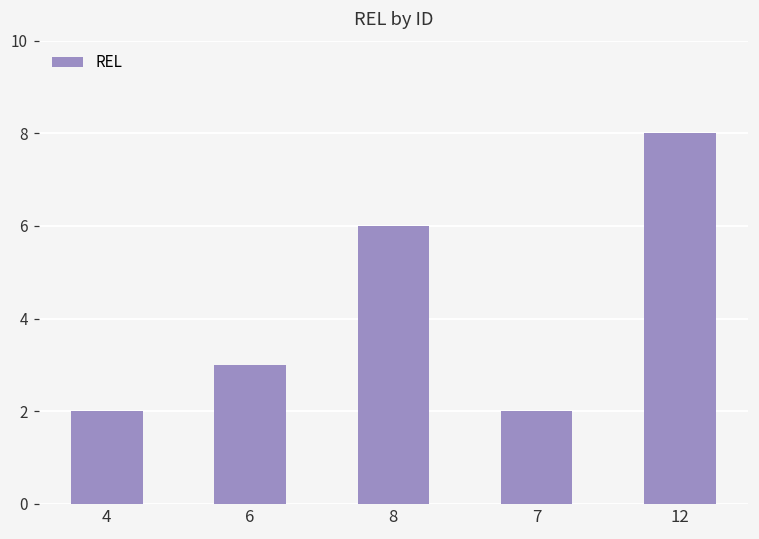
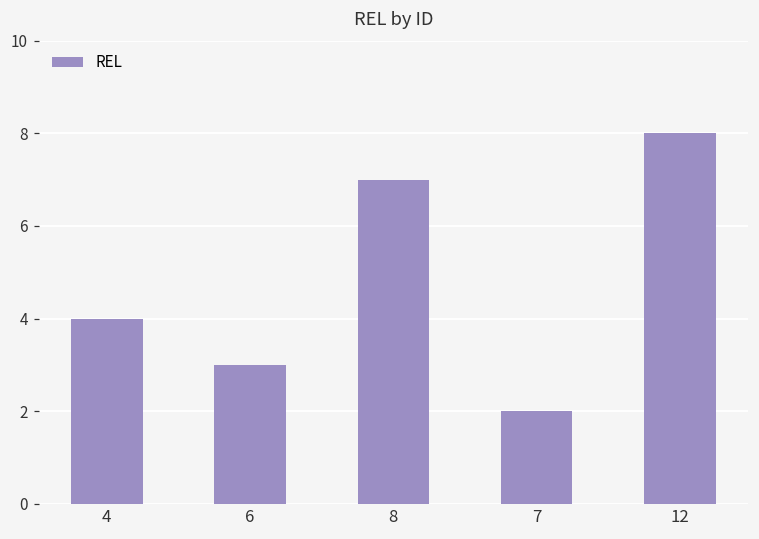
4: 2 -> 4
8: 6 -> 7
